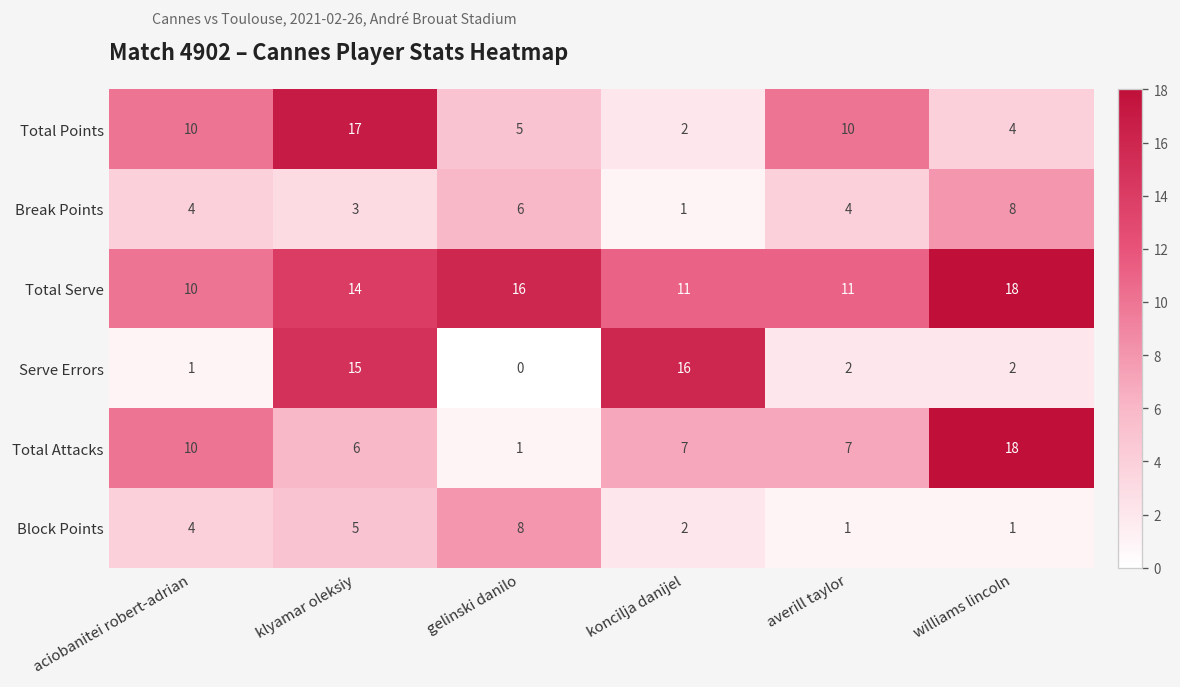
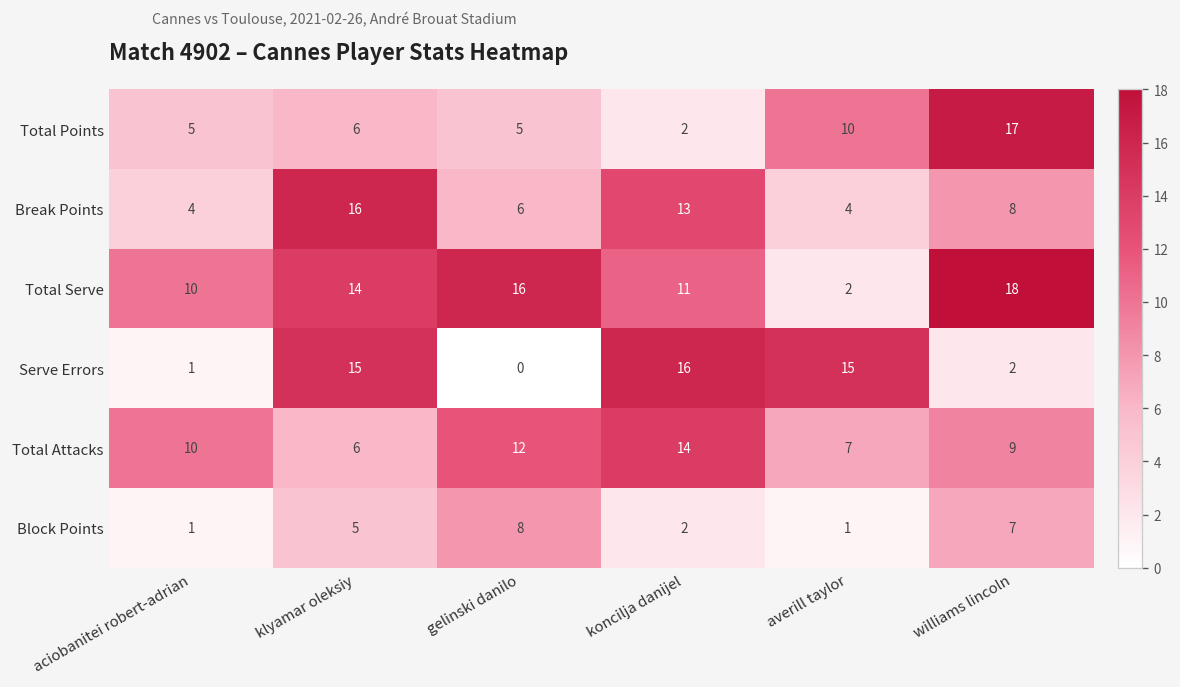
Total Points, aciobanitei robert-adrian: 10 -> 5
Total Points, klyamar oleksiy: 17 -> 6
Total Points, williams lincoln: 4 -> 17
Break Points, klyamar oleksiy: 3 -> 16
Break Points, koncilja danijel: 1 -> 13
Total Serve, averill taylor: 11 -> 2
Serve Errors, averill taylor: 2 -> 15
Total Attacks, gelinski danilo: 1 -> 12
Total Attacks, koncilja danijel: 7 -> 14
Total Attacks, williams lincoln: 18 -> 9
Block Points, aciobanitei robert-adrian: 4 -> 1
Block Points, williams lincoln: 1 -> 7
